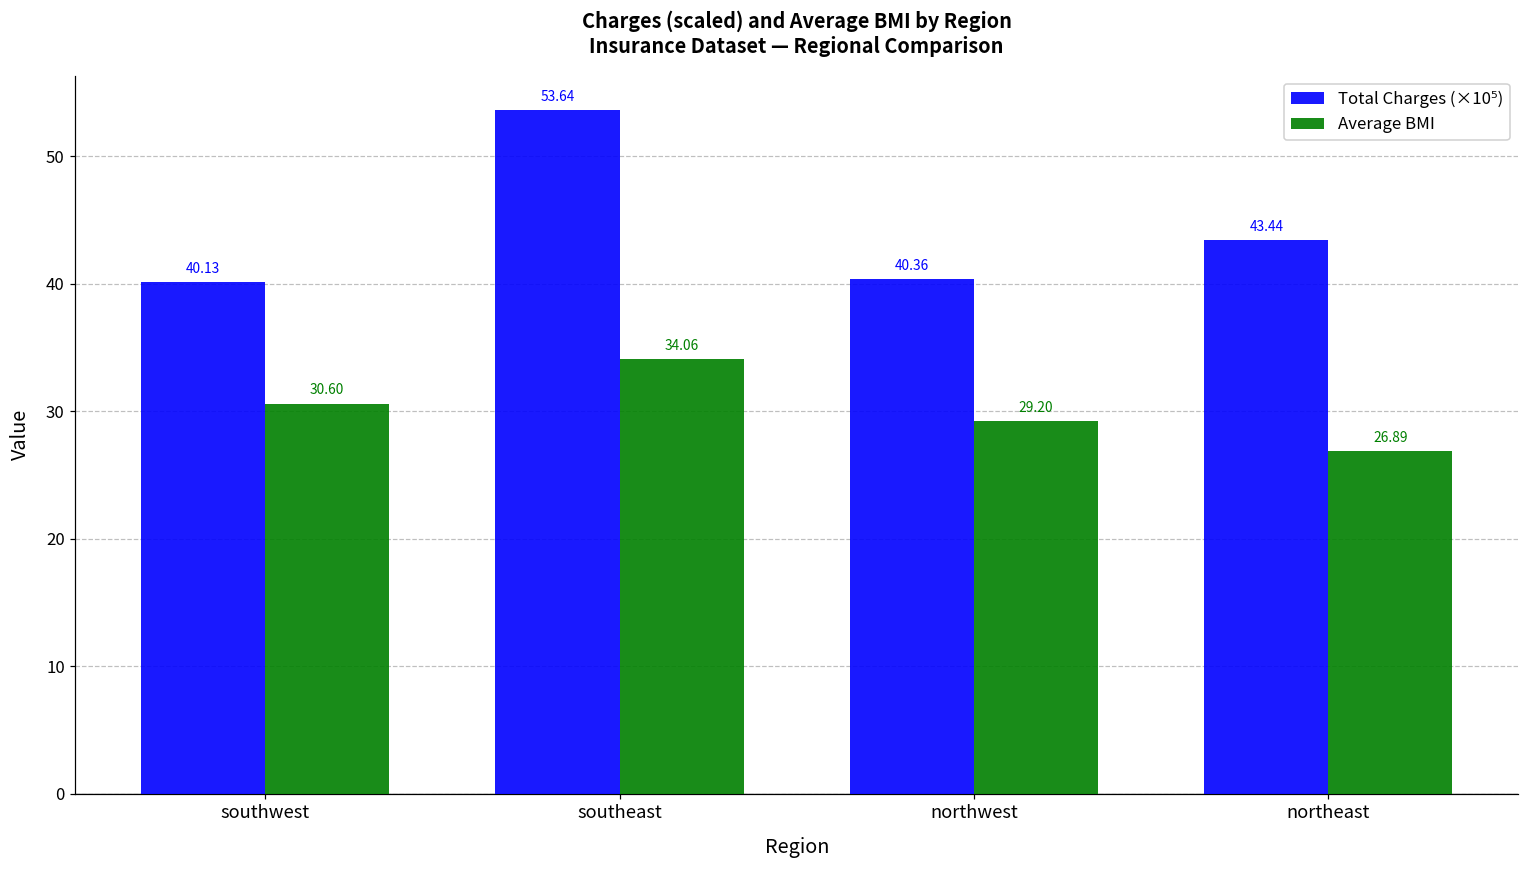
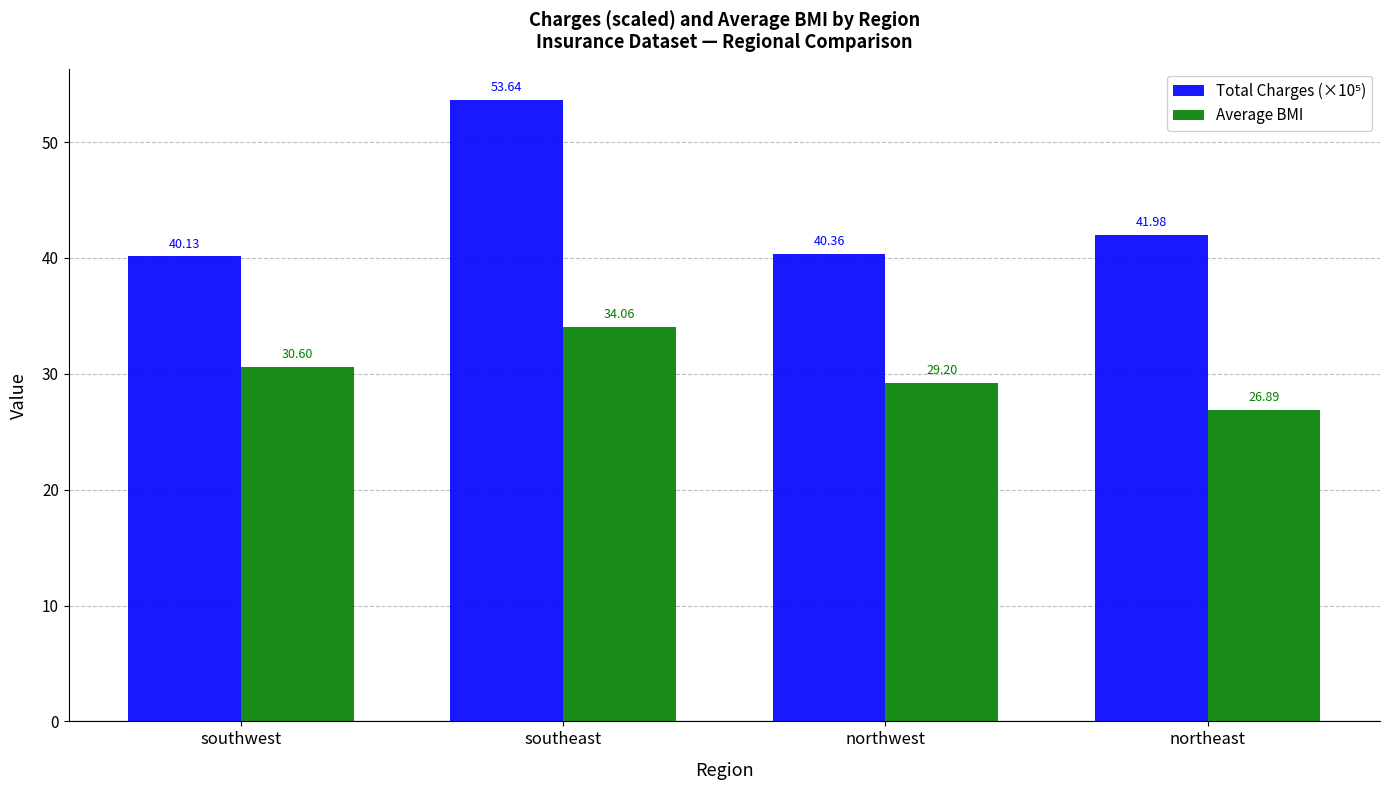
Total Charges (×10⁵), northeast: 43.44 -> 41.98
